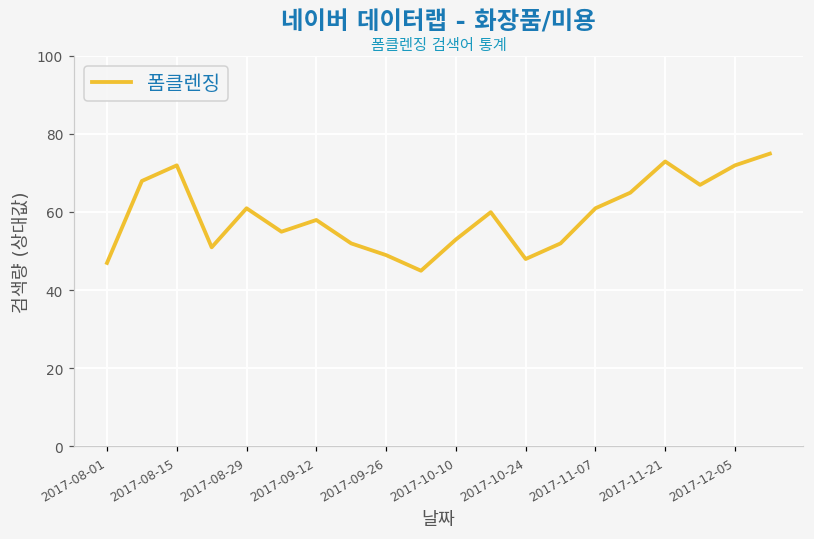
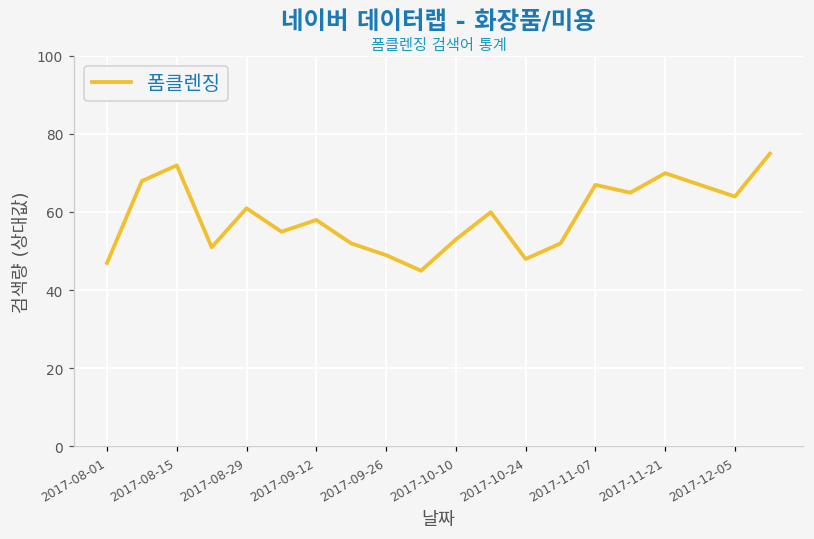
2017-11-07: 61 -> 67
2017-11-21: 73 -> 70
2017-12-05: 72 -> 64
